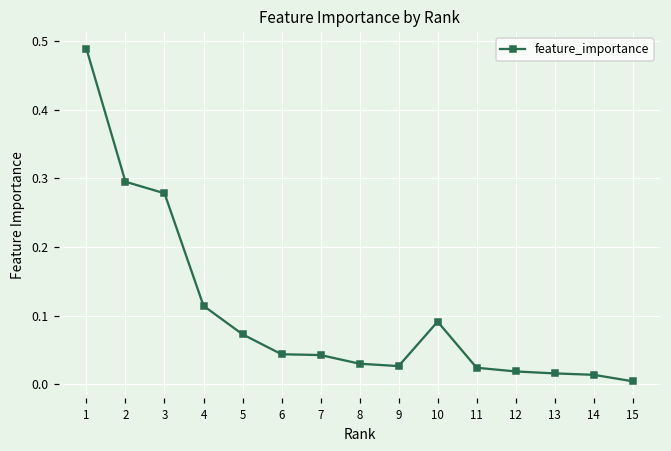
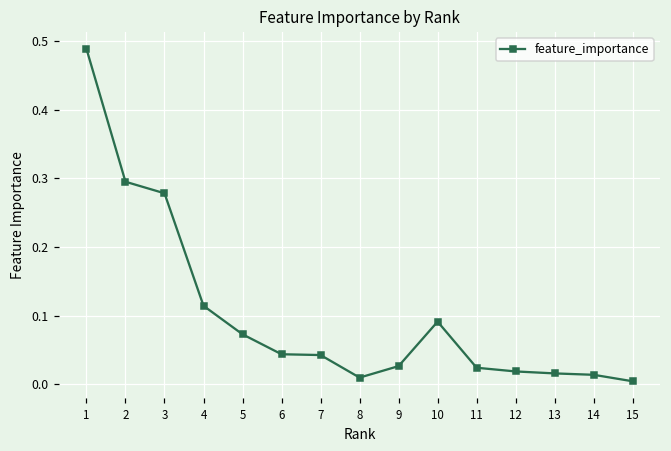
8: 0.03 -> 0.01
